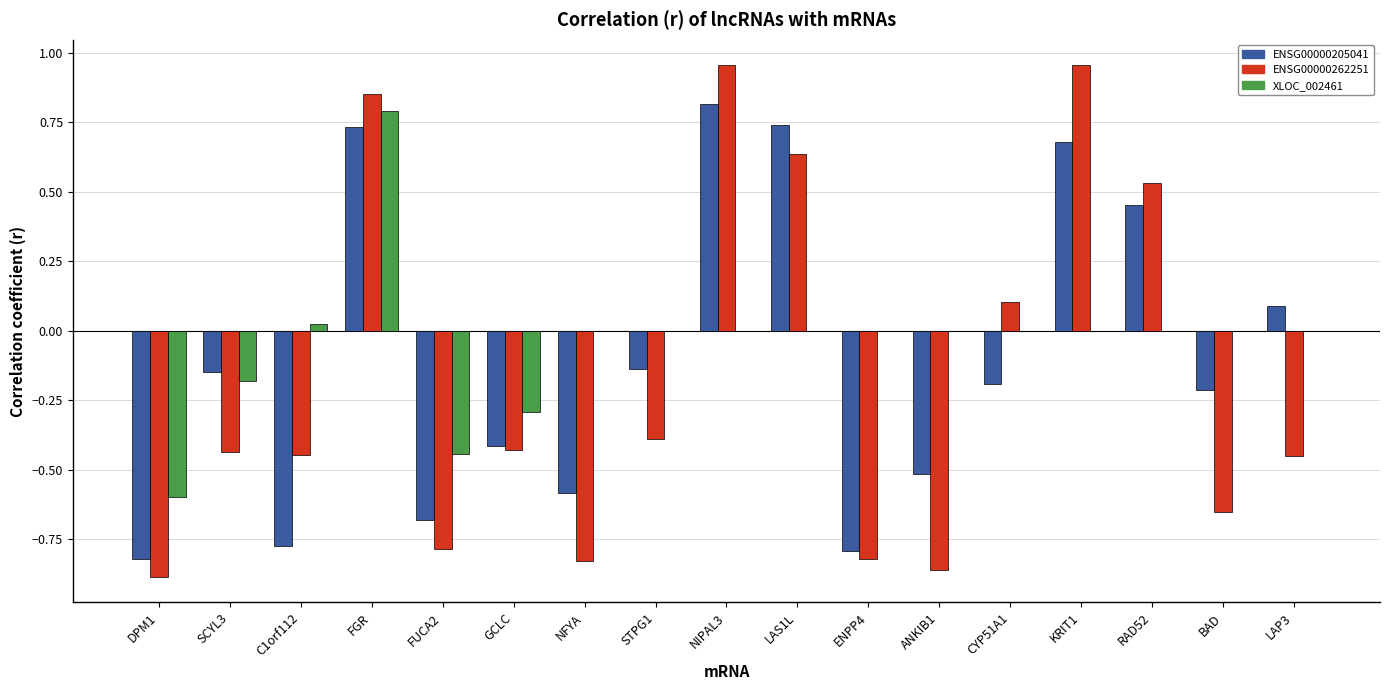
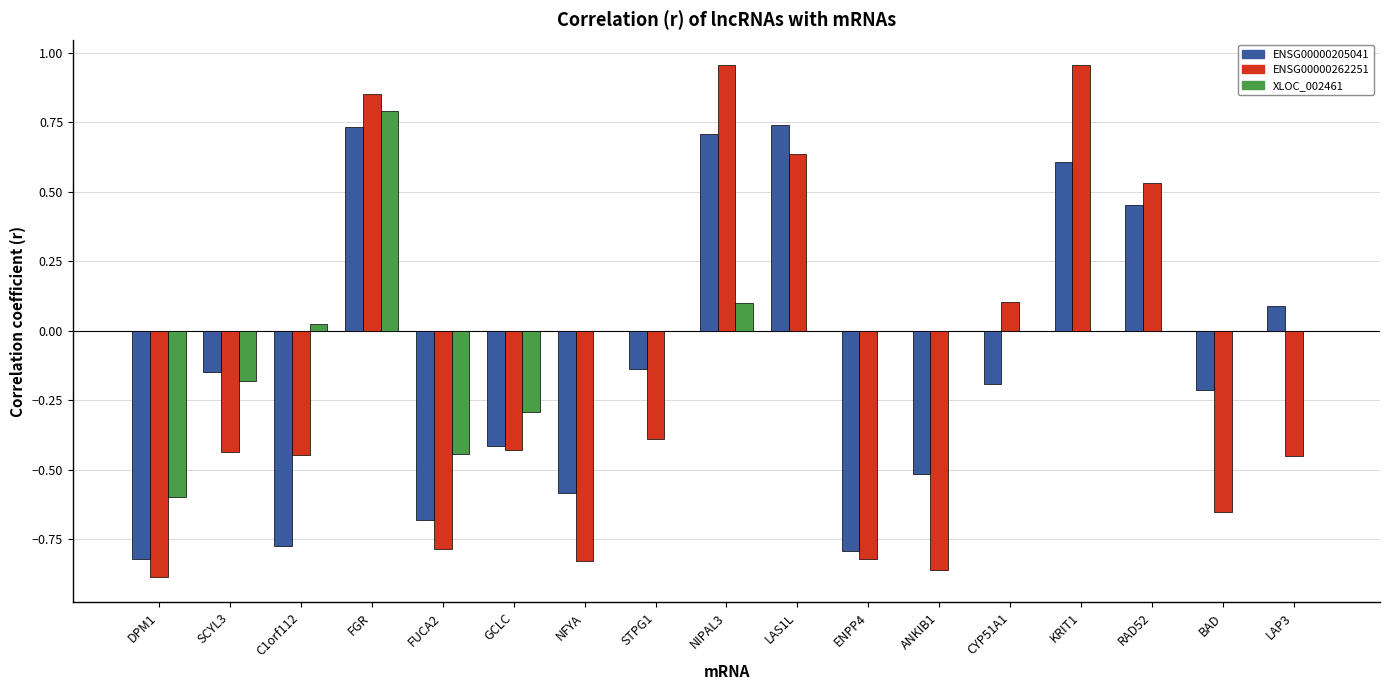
ENSG00000205041, NIPAL3: 0.82 -> 0.71
XLOC_002461, NIPAL3: 0.0 -> 0.1
ENSG00000205041, KRIT1: 0.68 -> 0.61
